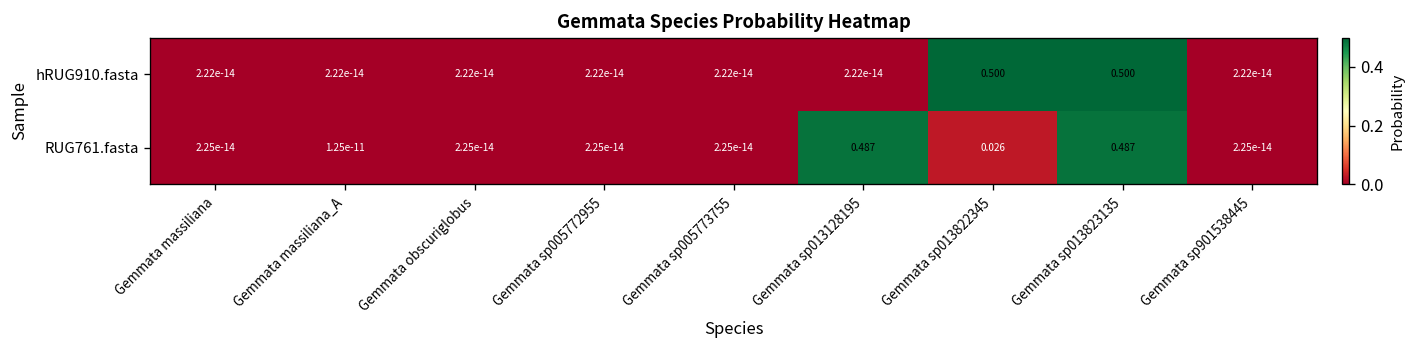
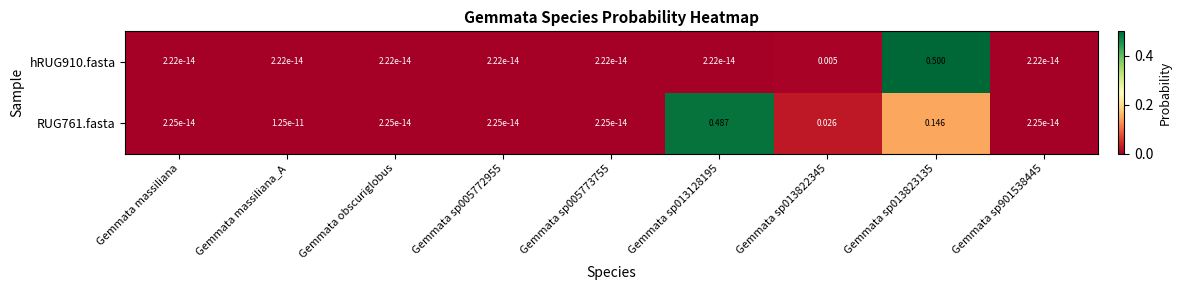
hRUG910.fasta, Gemmata sp013822345: 0.500 -> 0.005
RUG761.fasta, Gemmata sp013823135: 0.487 -> 0.146
